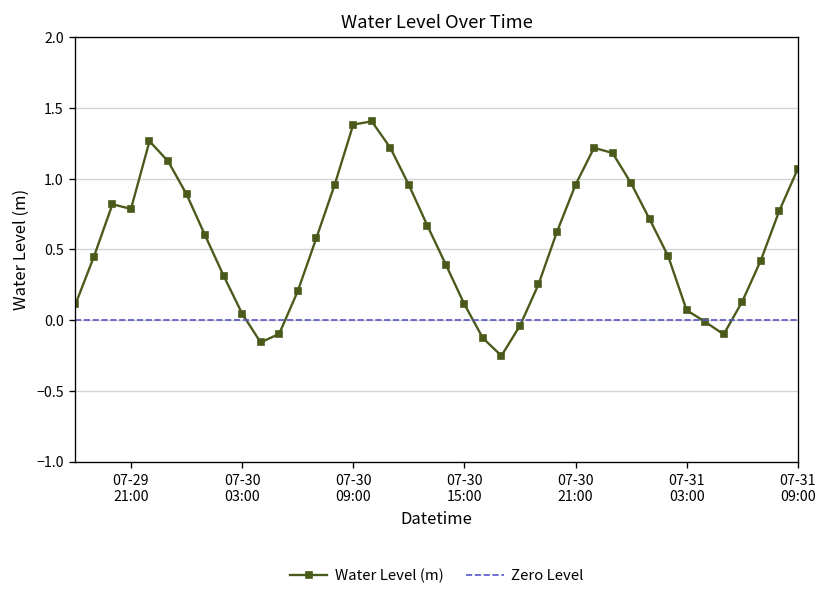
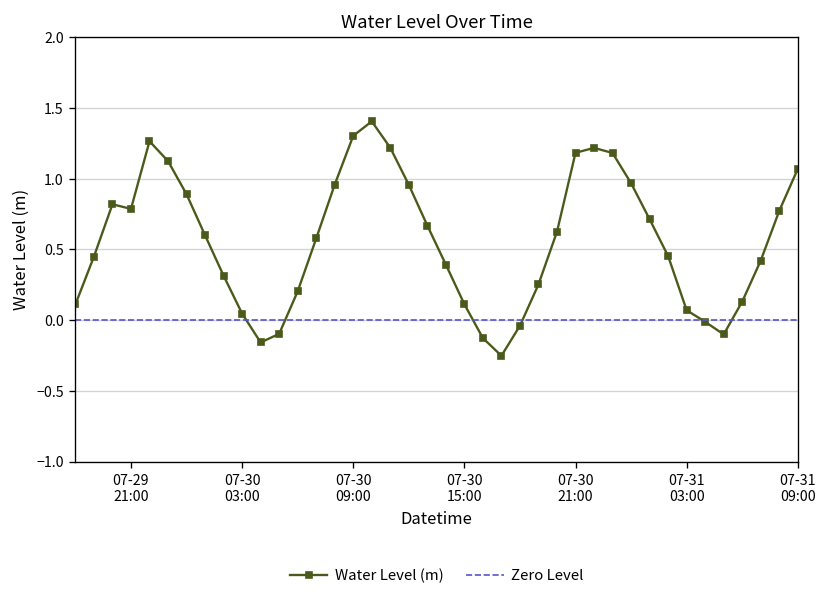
07-30 09:00: 1.38 -> 1.30
07-30 21:00: 0.96 -> 1.18
